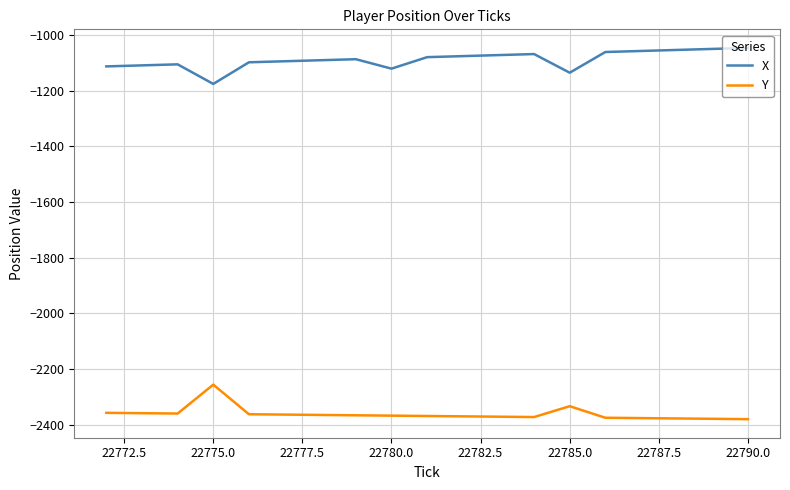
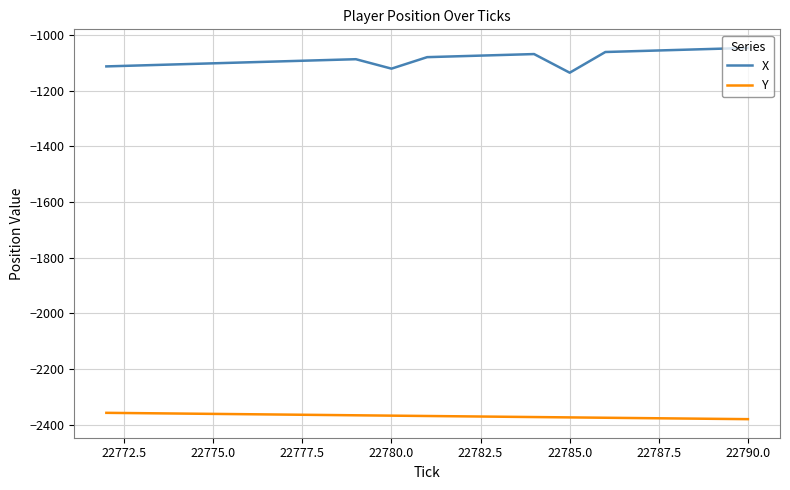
X, 22775.0: -1180 -> -1100
Y, 22775.0: -2260 -> -2360
Y, 22785.0: -2330 -> -2370
